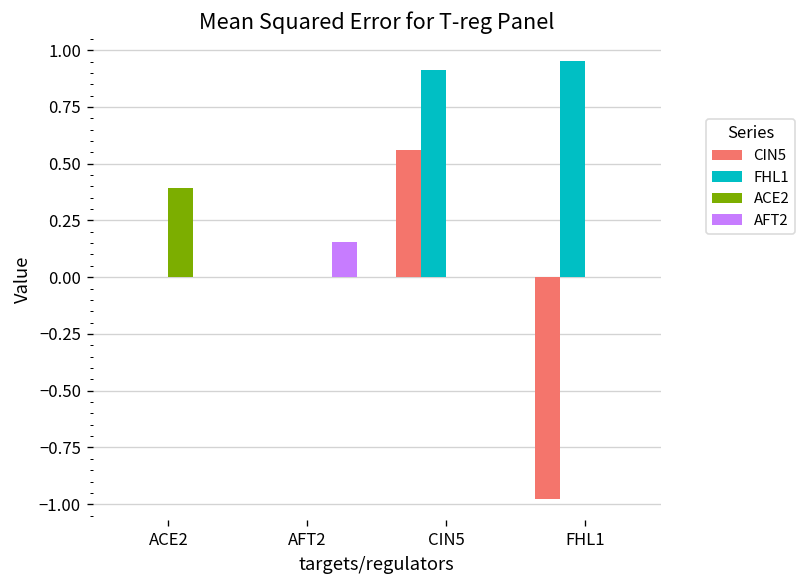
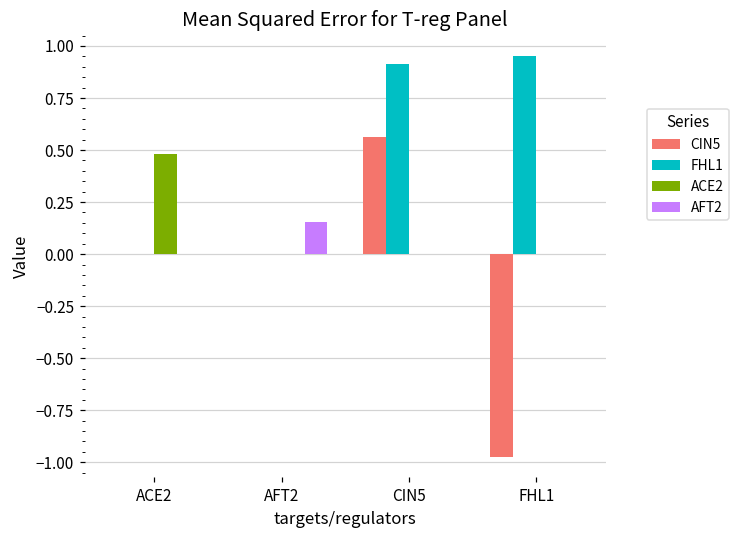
ACE2, ACE2: 0.39 -> 0.48
